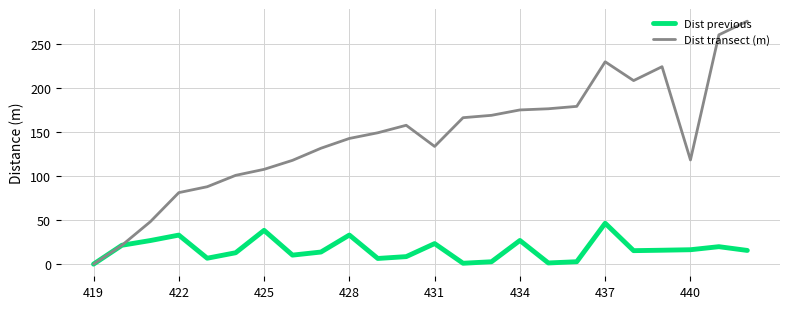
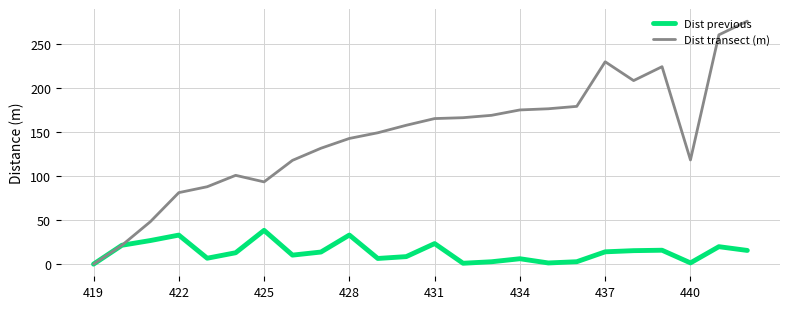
Dist transect (m), 425: 110 -> 90
Dist transect (m), 431: 130 -> 170
Dist previous, 434: 30 -> 10
Dist previous, 437: 50 -> 10
Dist previous, 440: 20 -> 0
